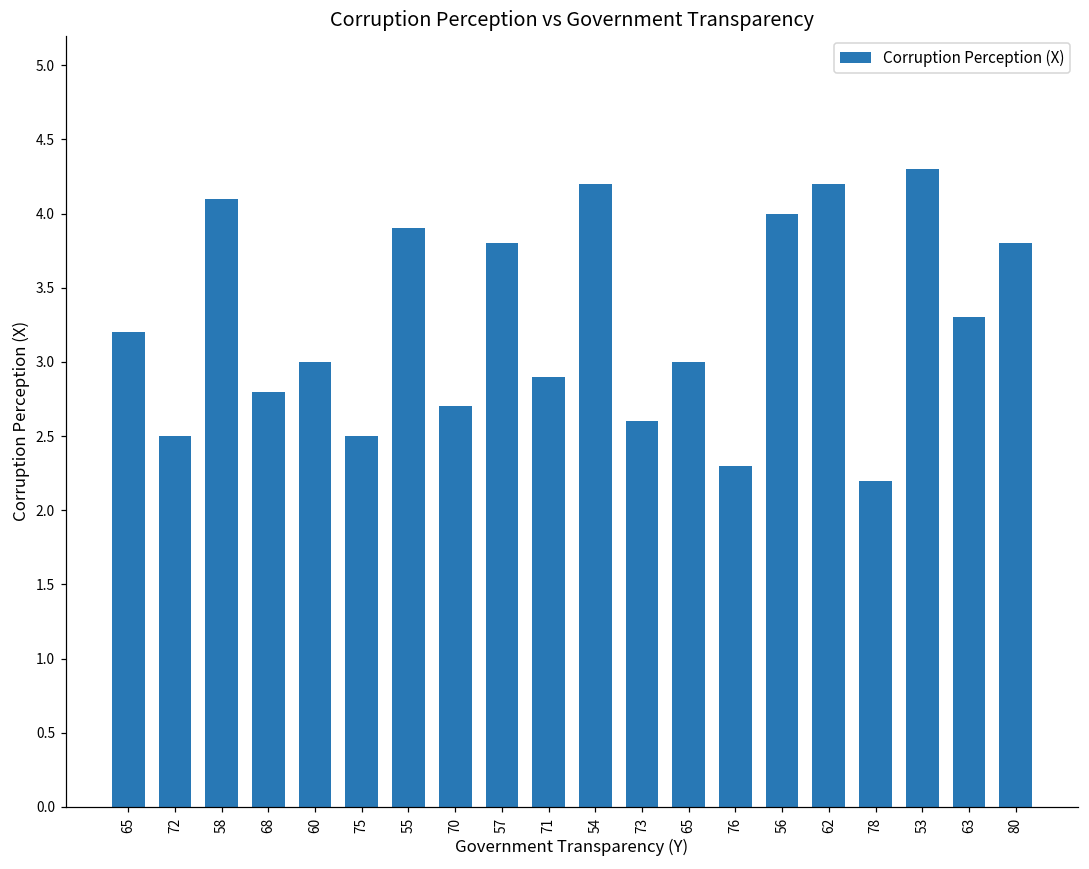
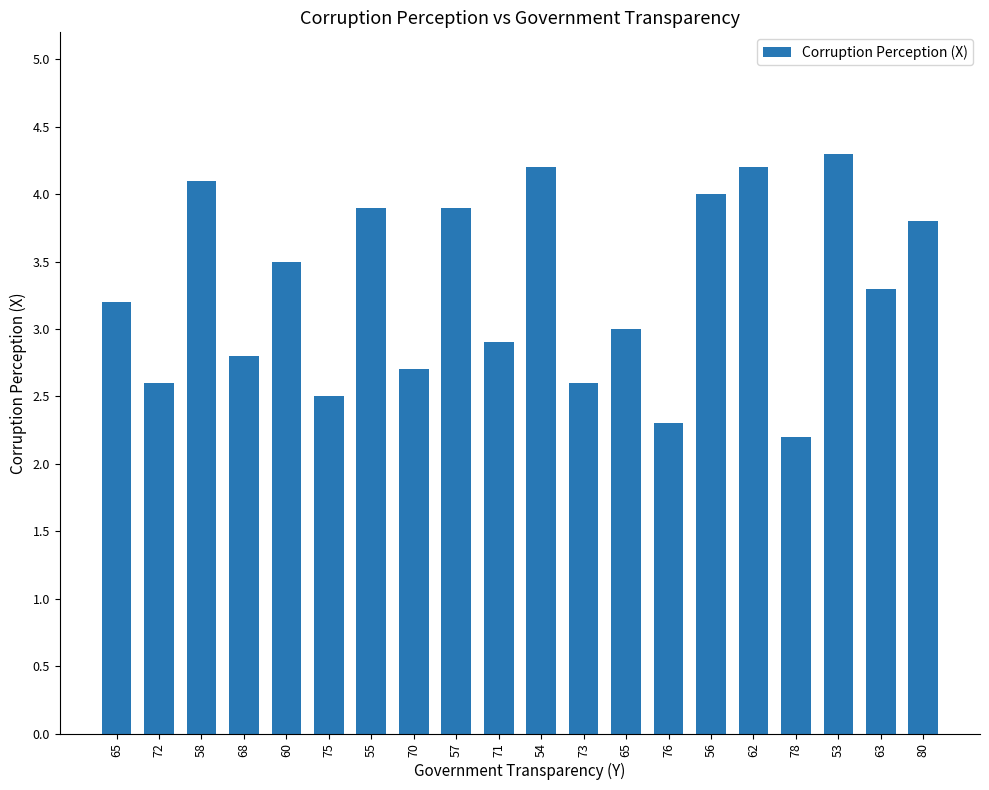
72: 2.5 -> 2.6
60: 3.0 -> 3.5
57: 3.8 -> 3.9
